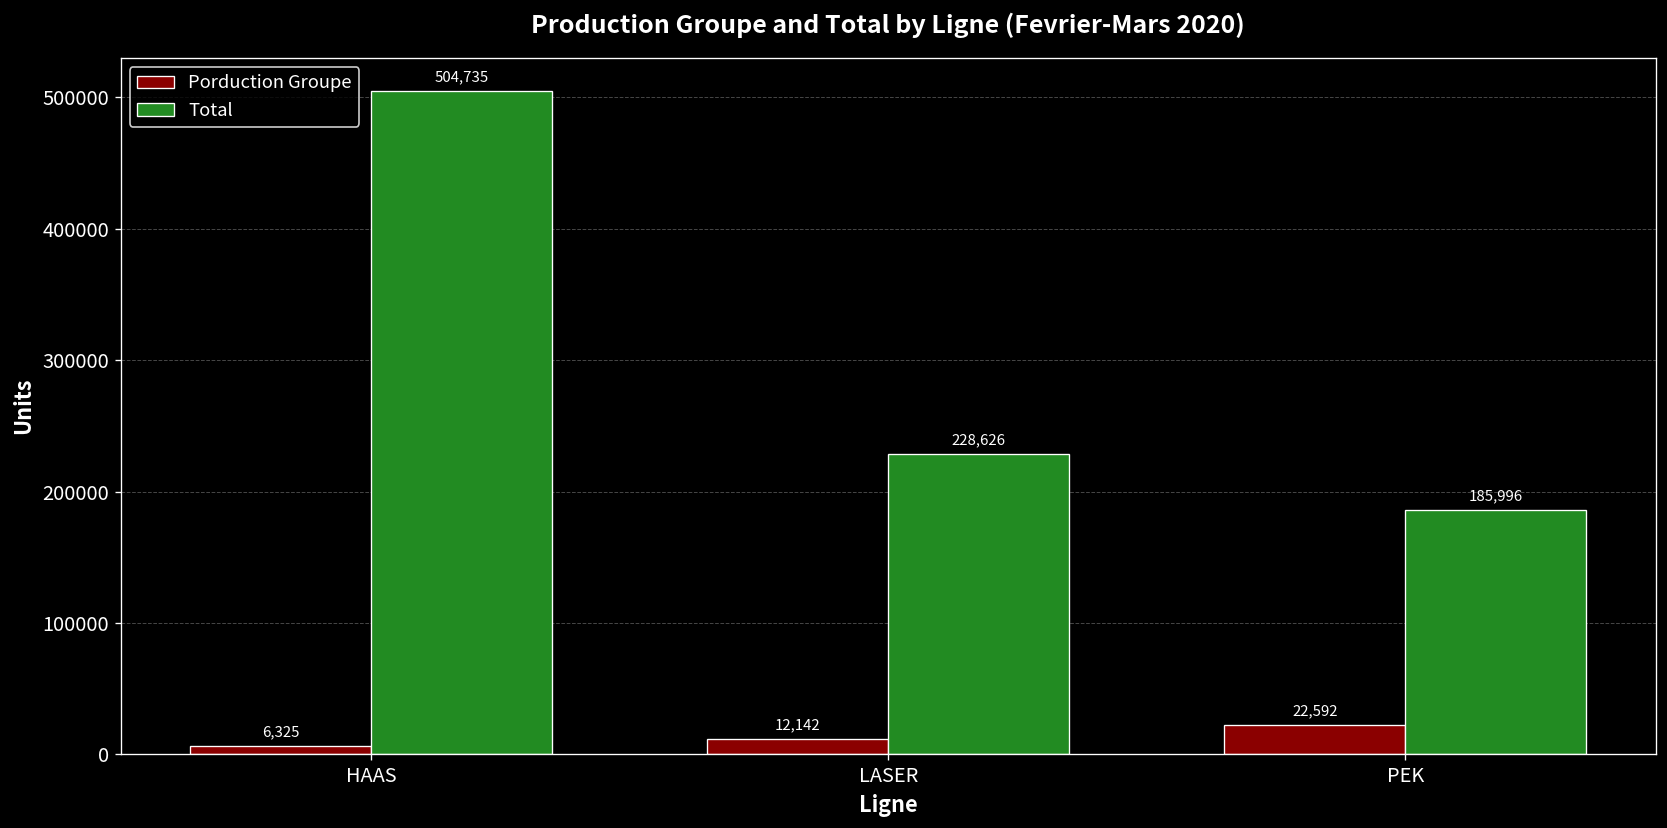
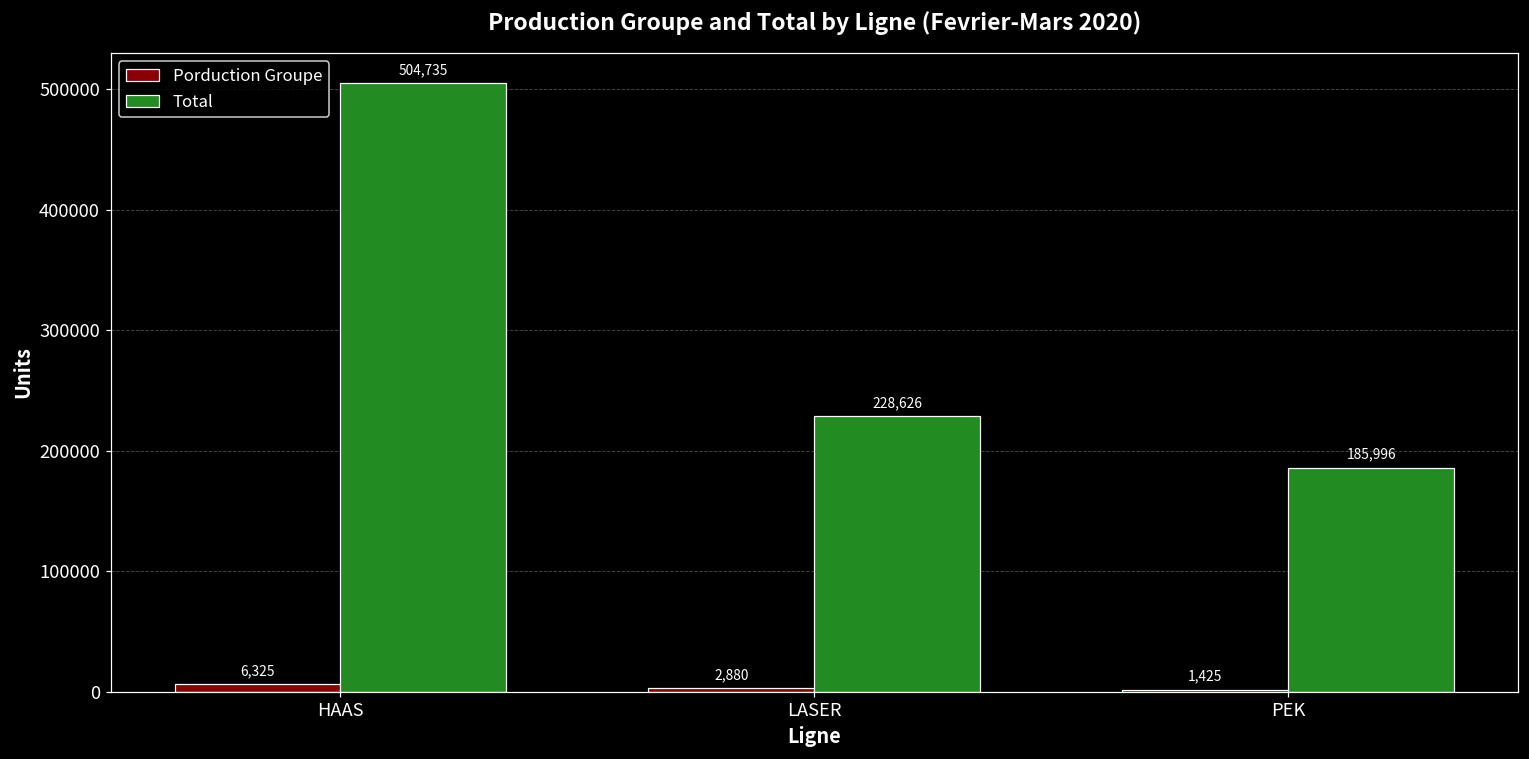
Porduction Groupe, LASER: 12,142 -> 2,880
Porduction Groupe, PEK: 22,592 -> 1,425
